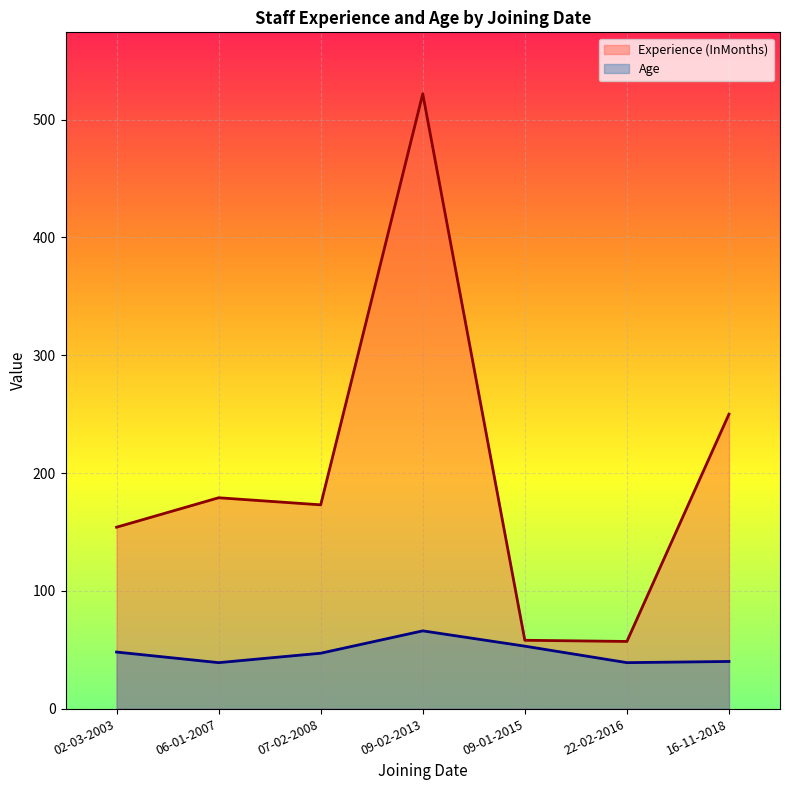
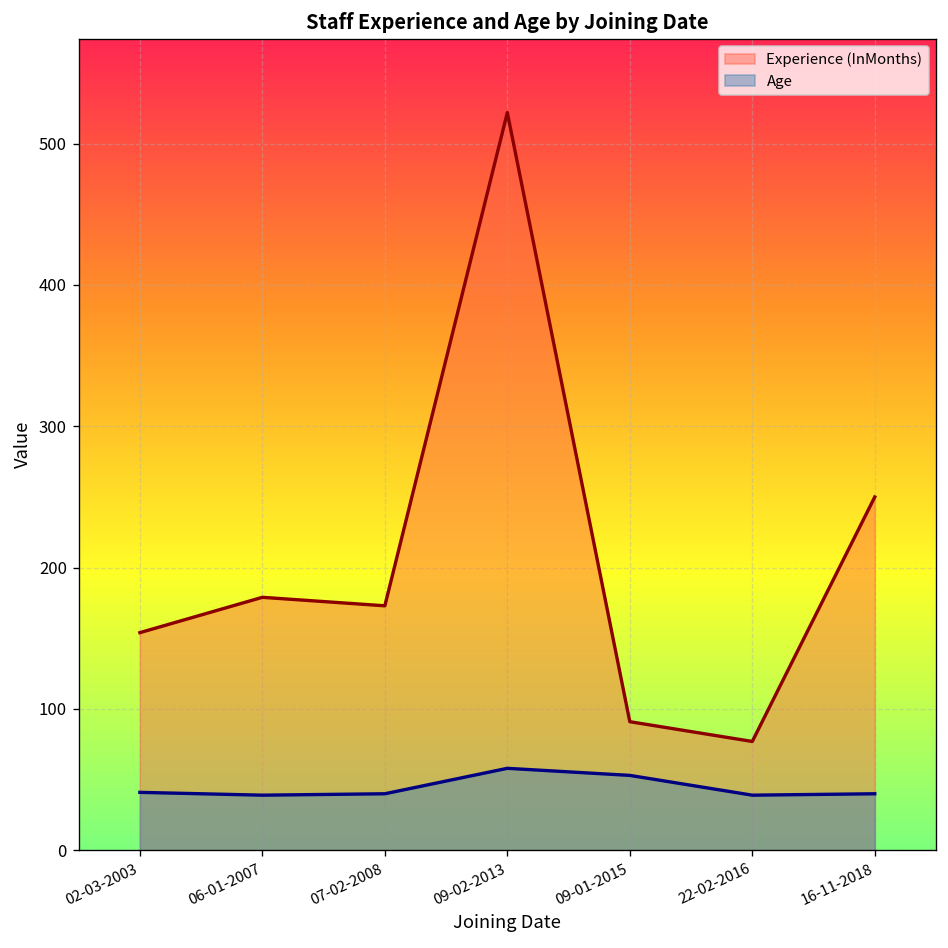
Age, 02-03-2003: 48 -> 41
Age, 07-02-2008: 47 -> 40
Age, 09-02-2013: 66 -> 58
Experience (InMonths), 09-01-2015: 58 -> 91
Experience (InMonths), 22-02-2016: 57 -> 77
